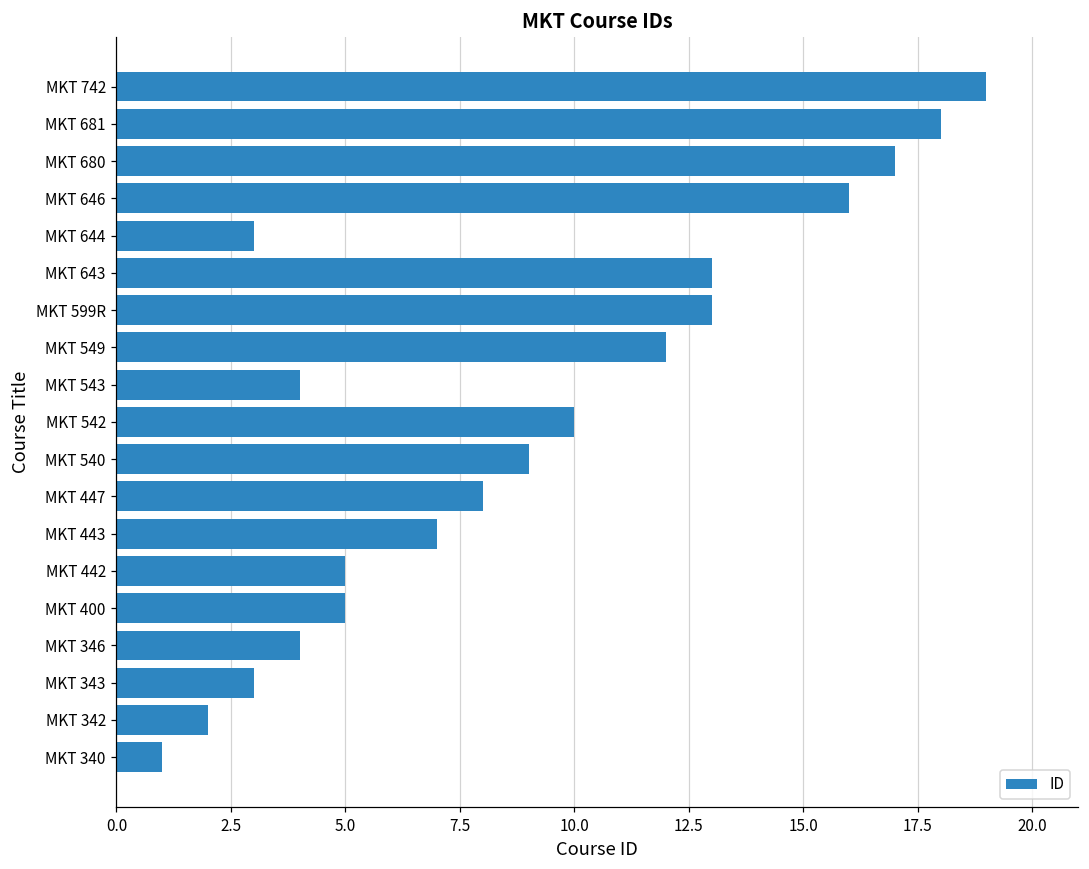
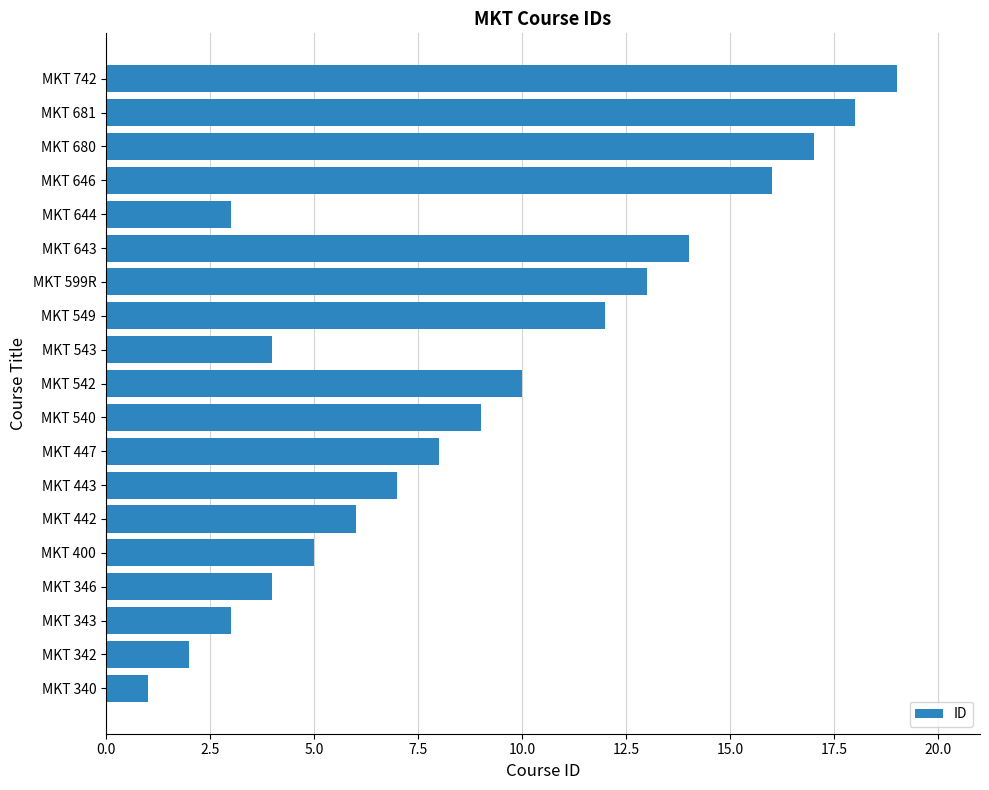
MKT 643: 13 -> 14
MKT 442: 5 -> 6
